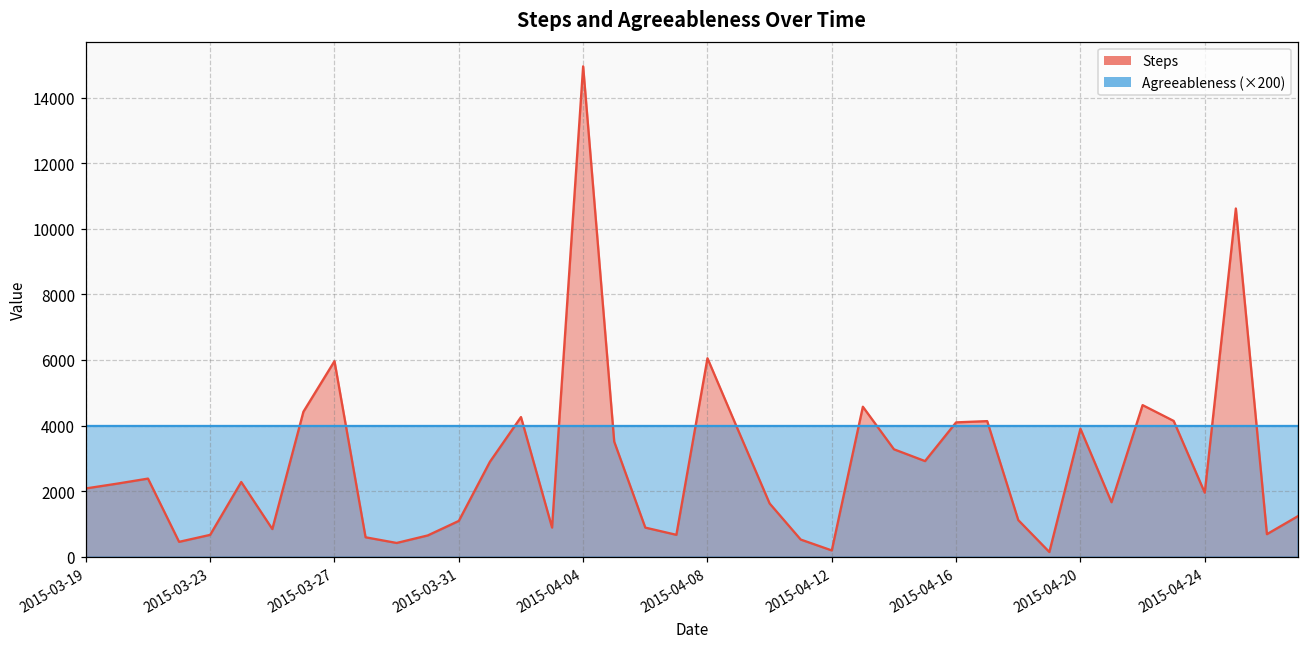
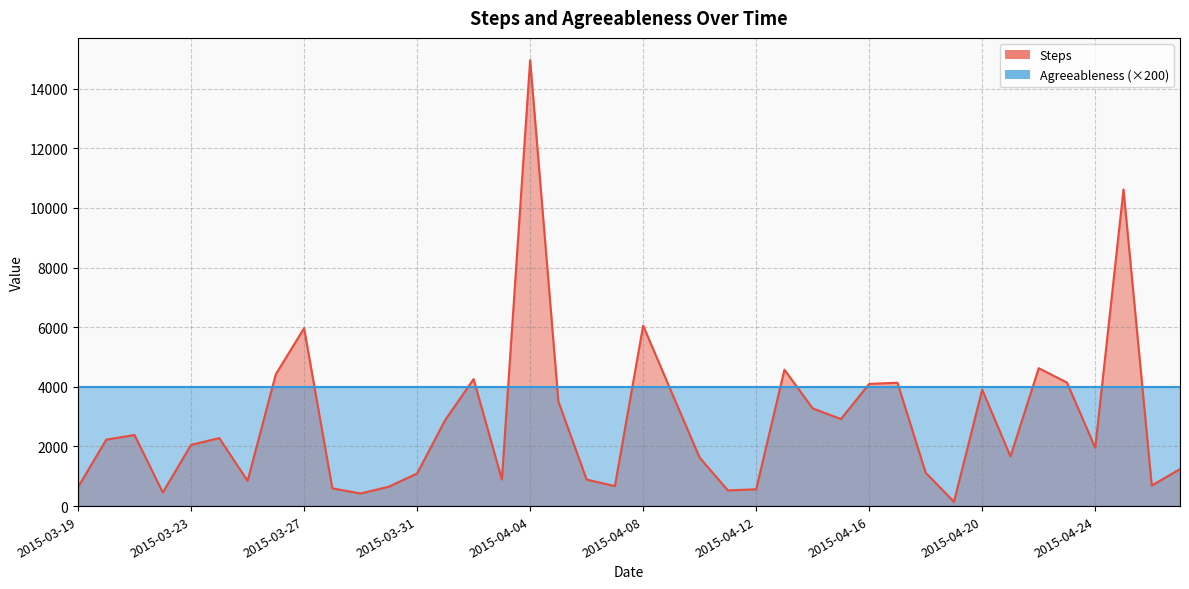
Steps, 2015-03-19: 2100 -> 600
Steps, 2015-03-23: 700 -> 2100
Steps, 2015-04-12: 200 -> 600
